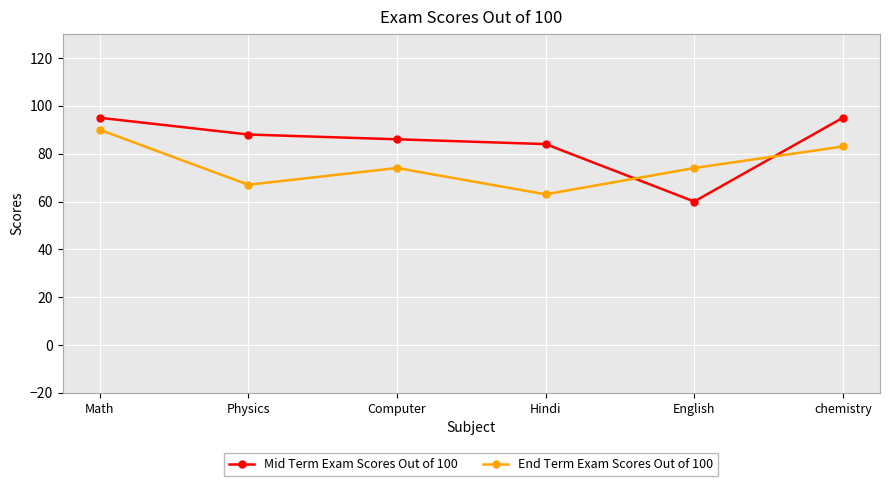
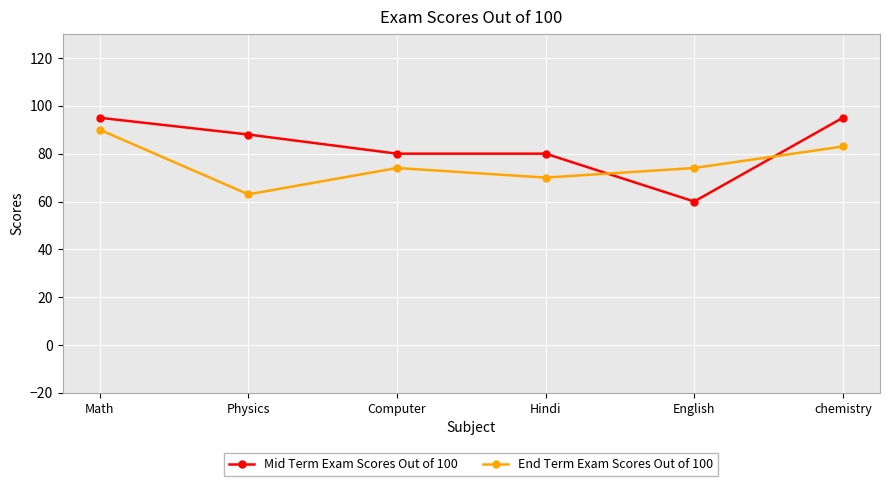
End Term Exam Scores Out of 100, Physics: 67 -> 63
Mid Term Exam Scores Out of 100, Computer: 86 -> 80
Mid Term Exam Scores Out of 100, Hindi: 84 -> 80
End Term Exam Scores Out of 100, Hindi: 63 -> 70
